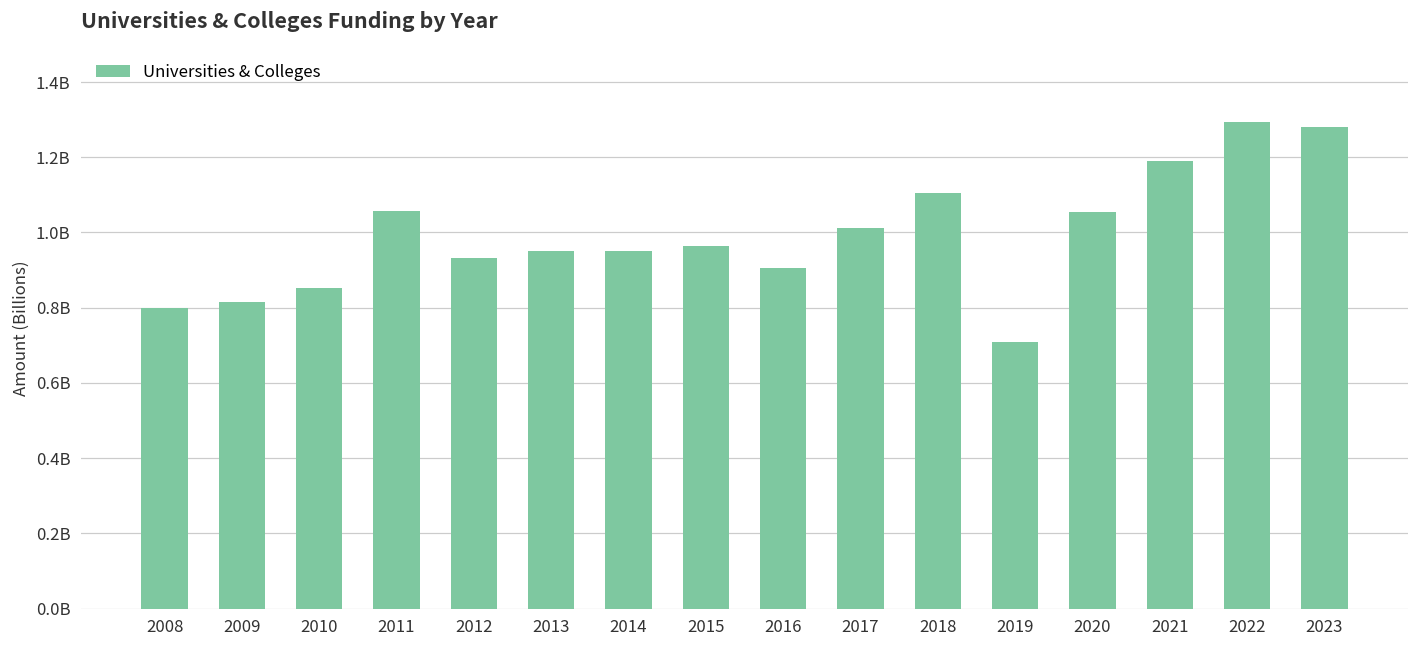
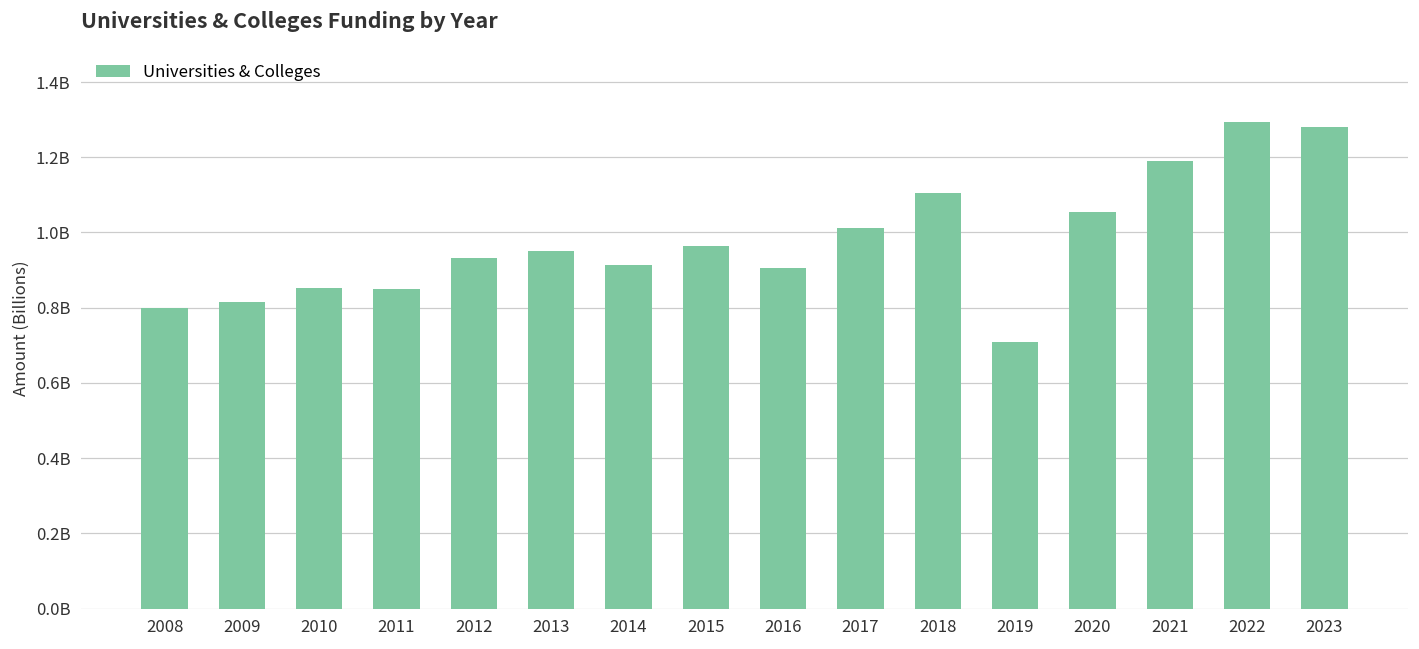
2011: 1060000000 -> 850000000
2014: 950000000 -> 910000000
